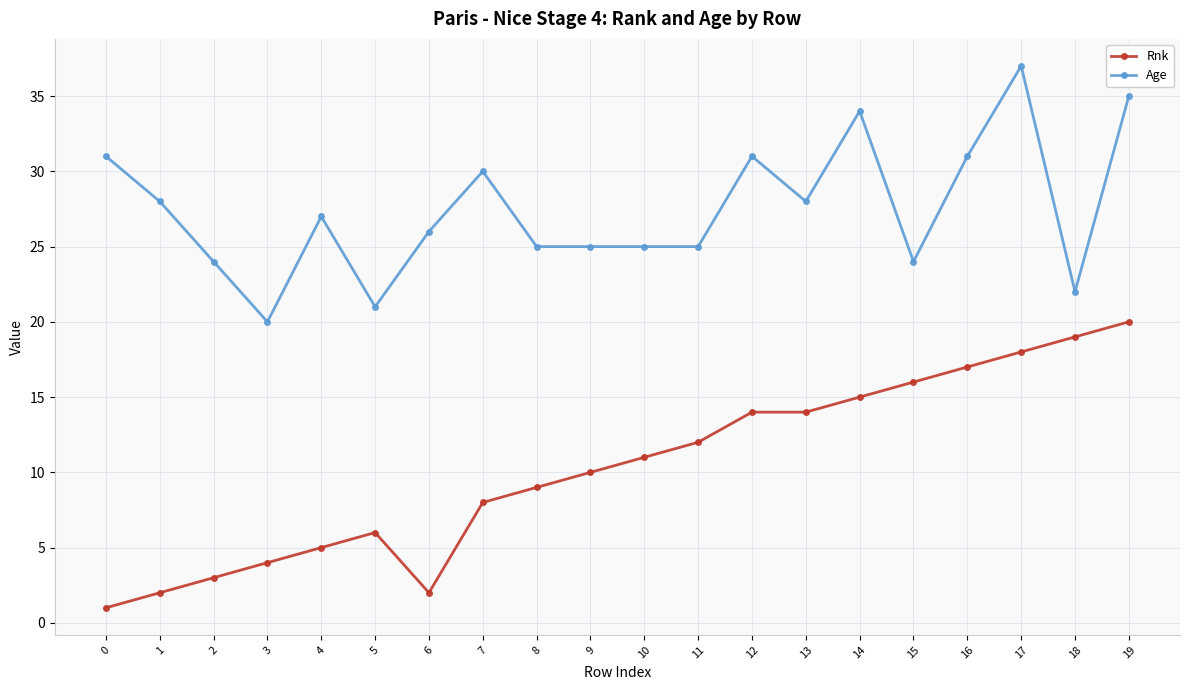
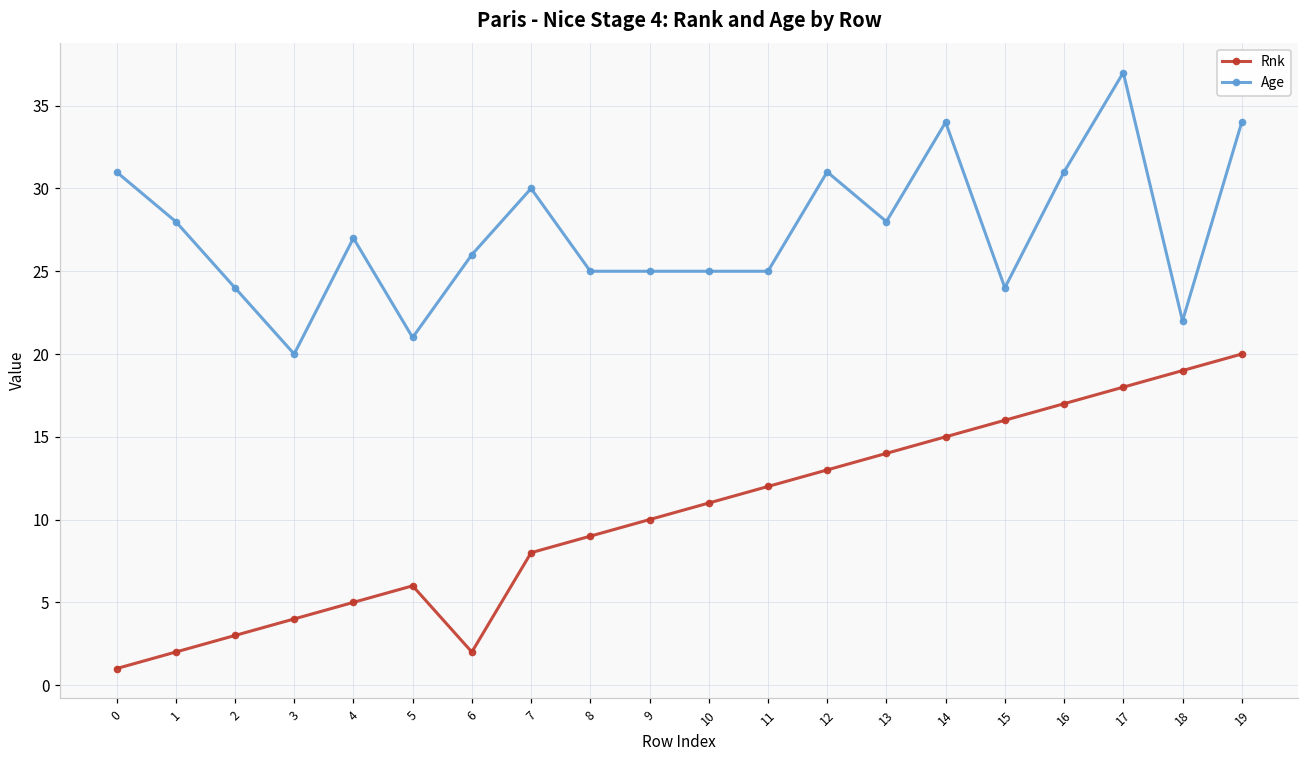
Rnk, 12: 14 -> 13
Age, 19: 35 -> 34
